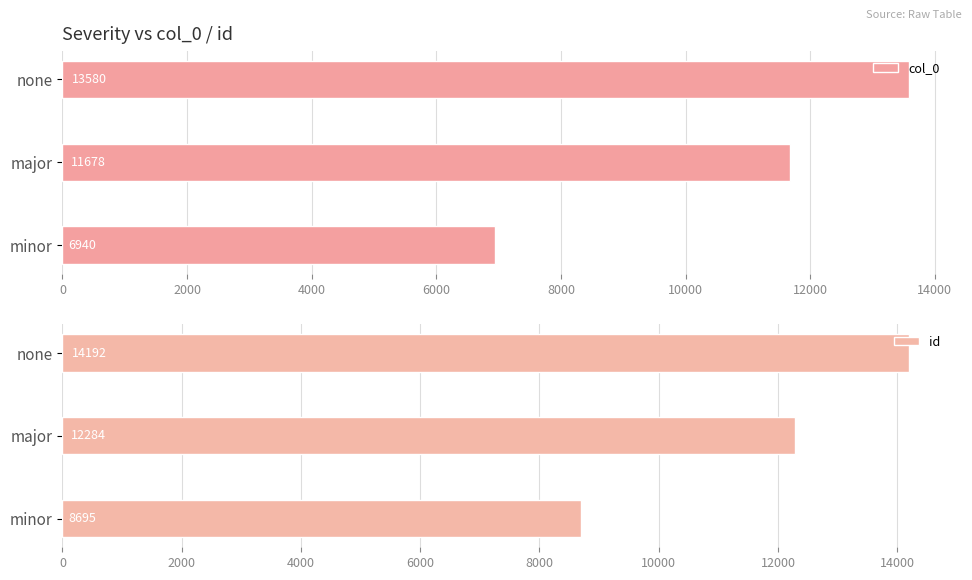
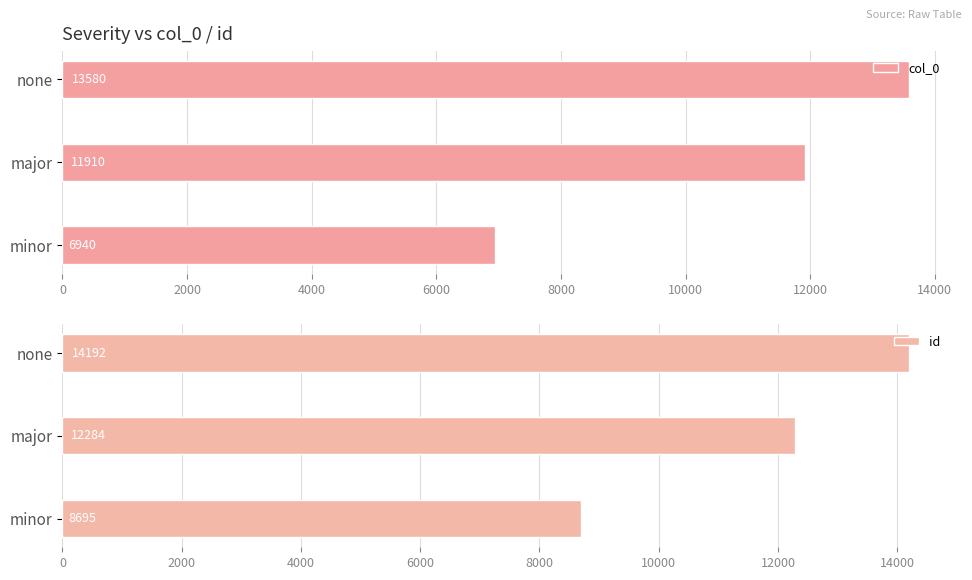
Severity vs col_0 / id, major: 11678 -> 11910
